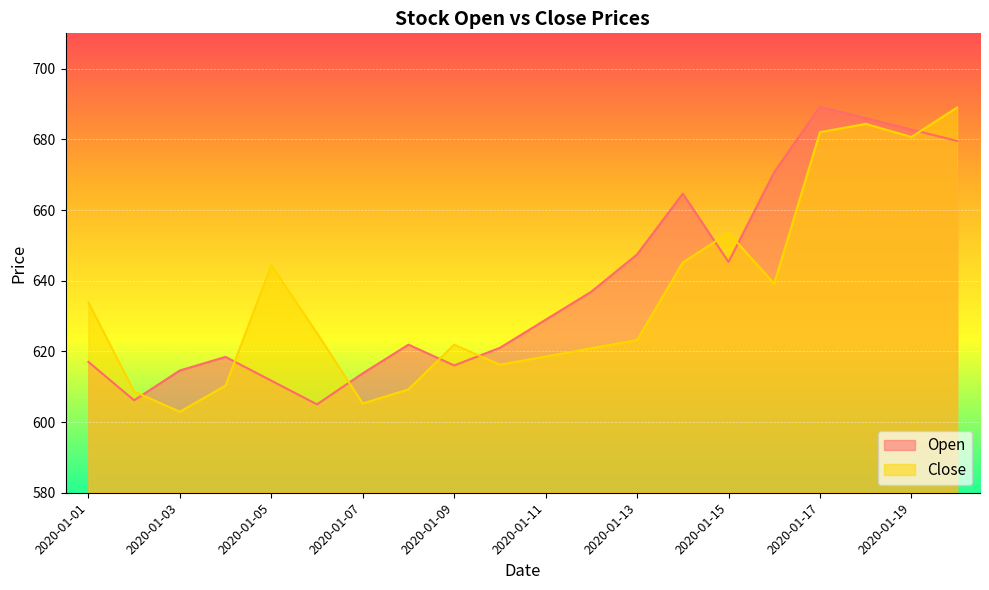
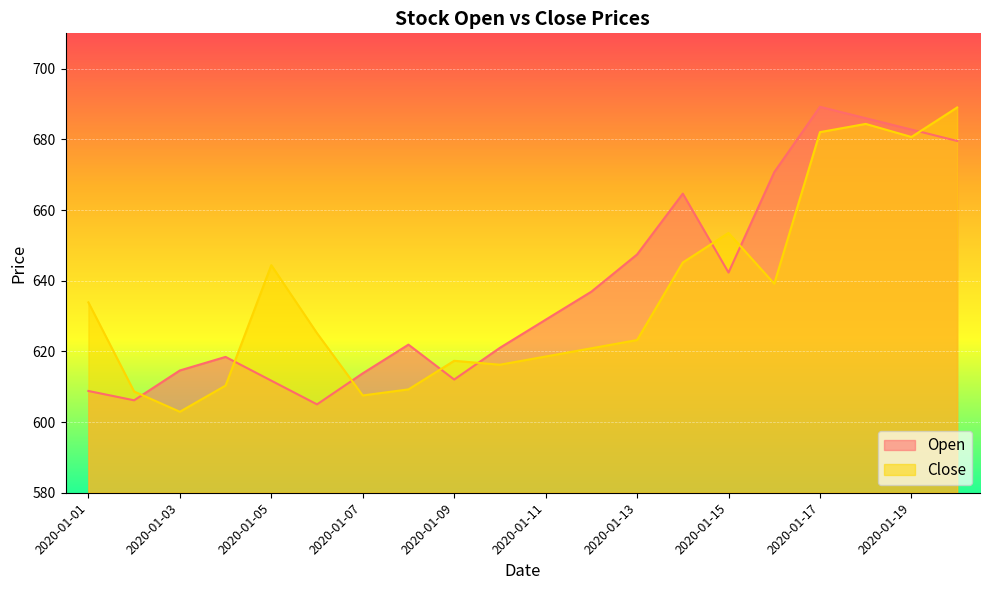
Open, 2020-01-01: 617 -> 609
Close, 2020-01-07: 605 -> 608
Open, 2020-01-09: 616 -> 612
Close, 2020-01-09: 622 -> 617
Open, 2020-01-15: 645 -> 642
